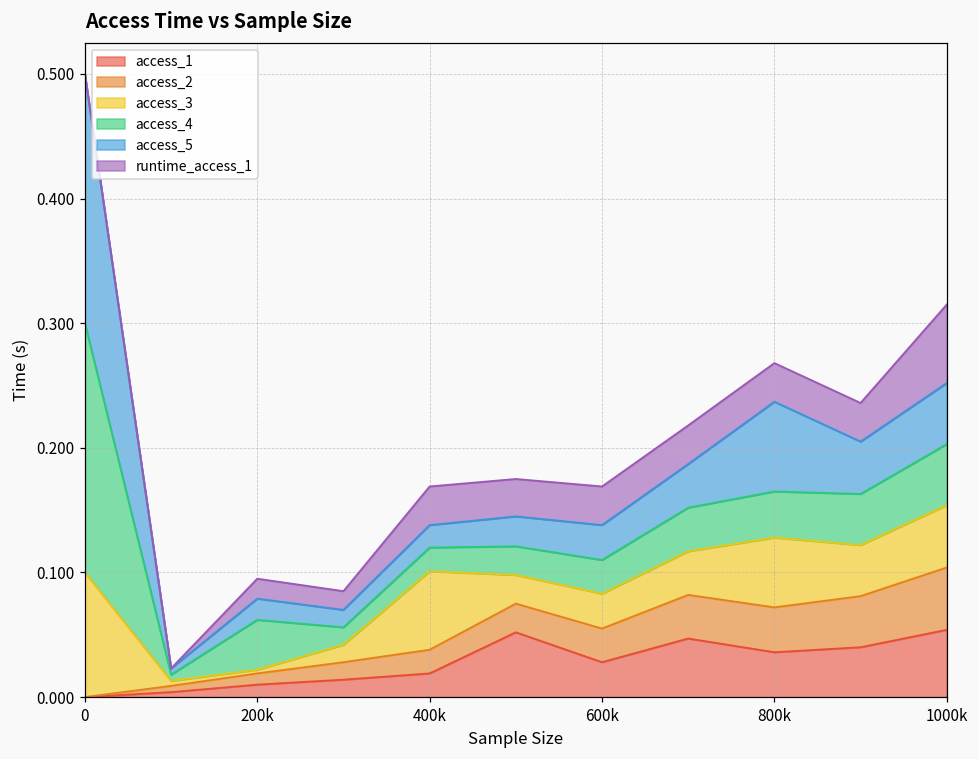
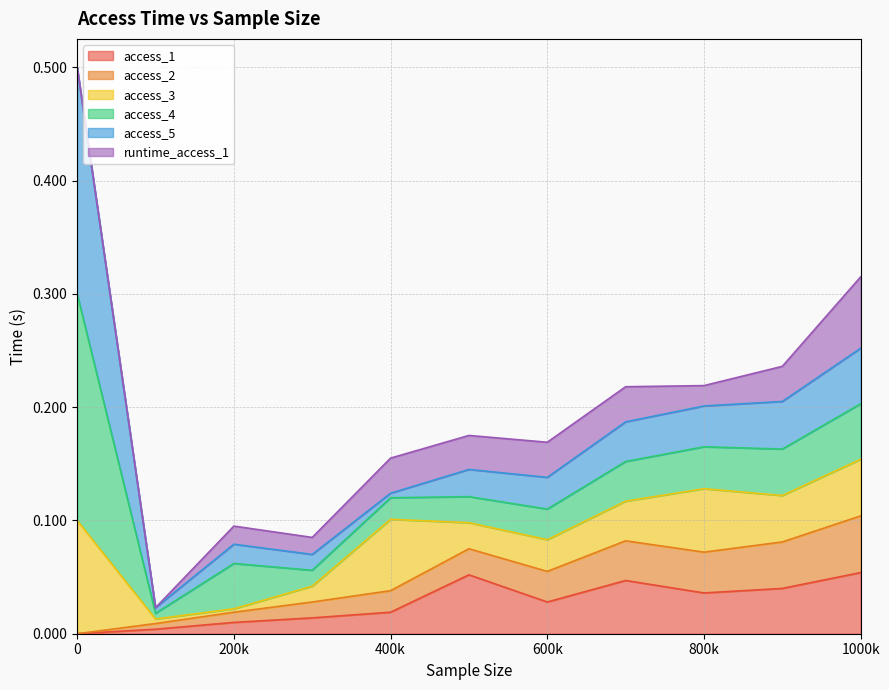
access_5, 400k: 0.018 -> 0.004
access_5, 800k: 0.072 -> 0.036
runtime_access_1, 800k: 0.031 -> 0.018
